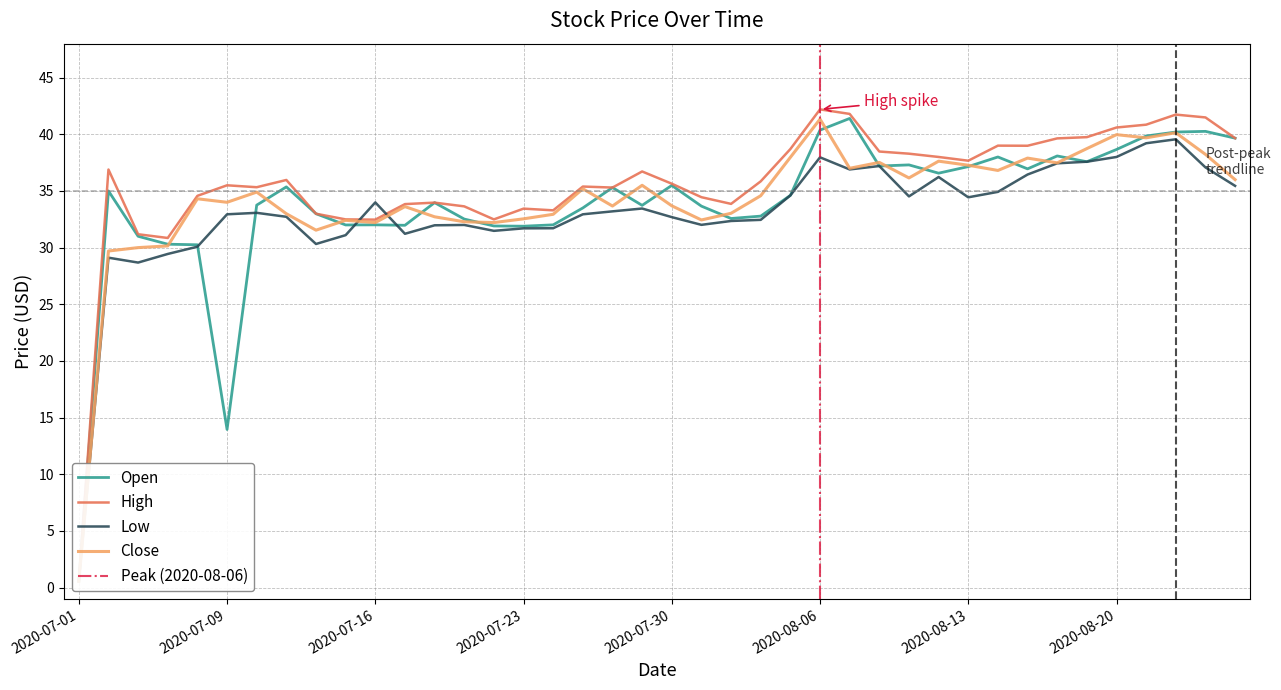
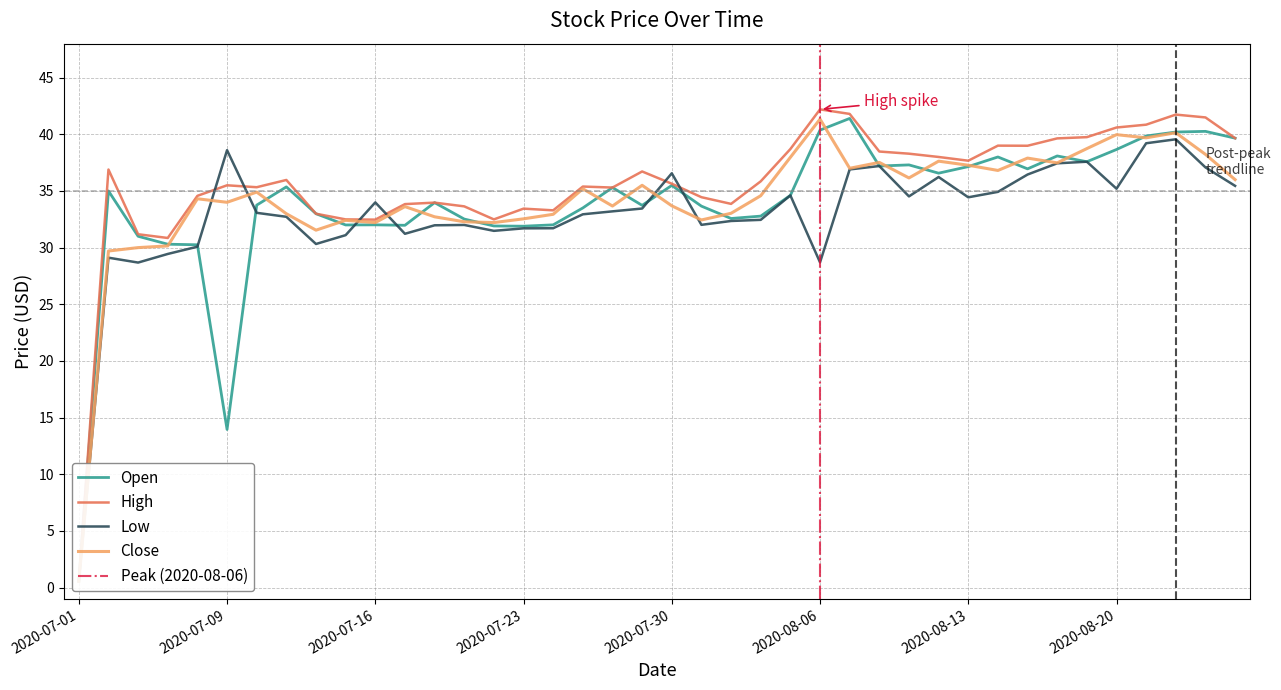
Low, 2020-07-09: 32.9 -> 38.6
Low, 2020-07-30: 32.7 -> 36.6
Low, 2020-08-06: 38.0 -> 28.7
Low, 2020-08-20: 38.0 -> 35.2
